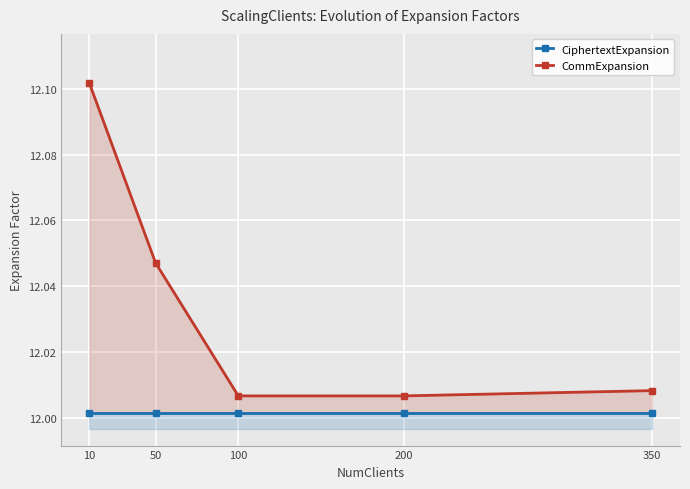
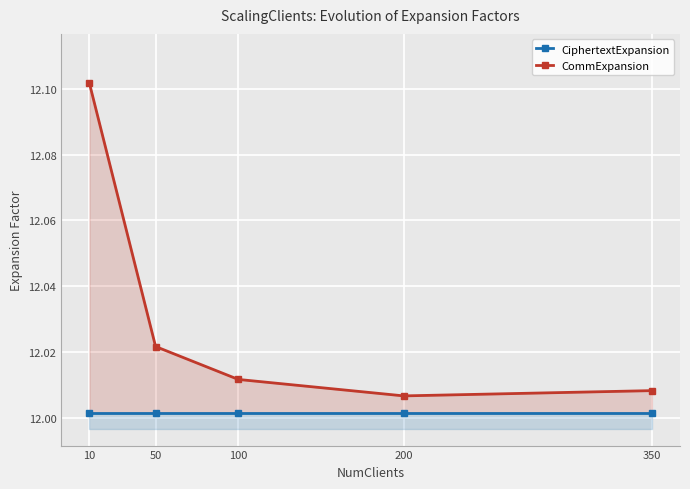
CommExpansion, 50: 12.047 -> 12.022
CommExpansion, 100: 12.007 -> 12.012
